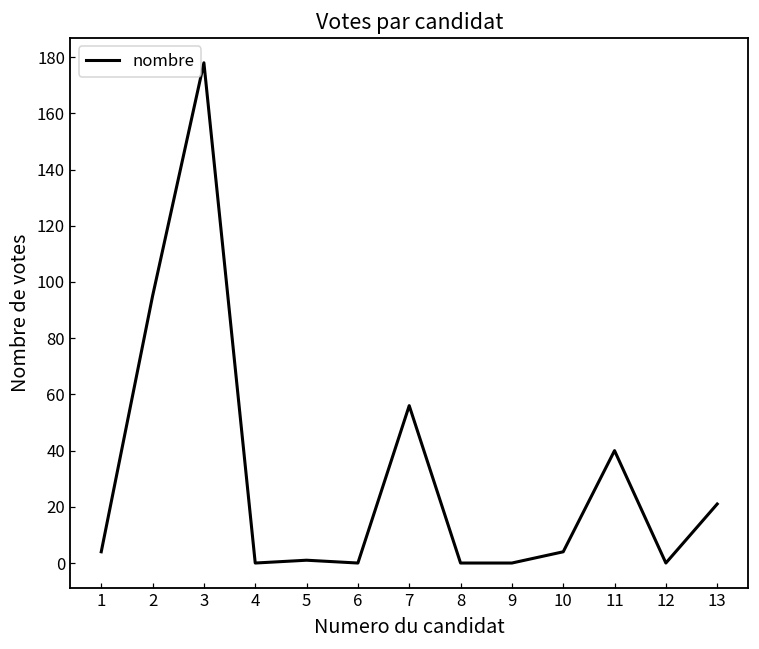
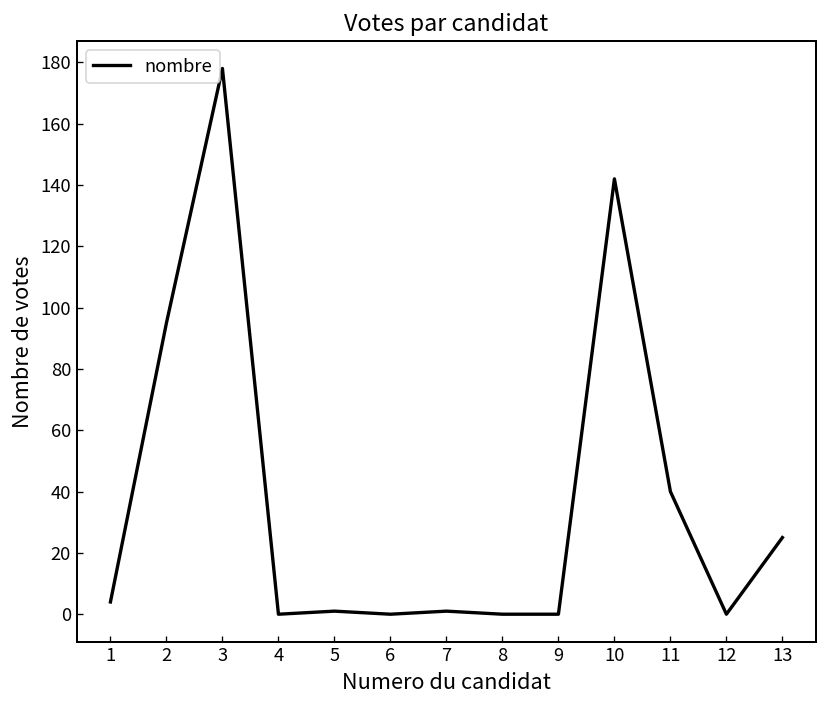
7: 56 -> 1
10: 4 -> 142
13: 21 -> 25
